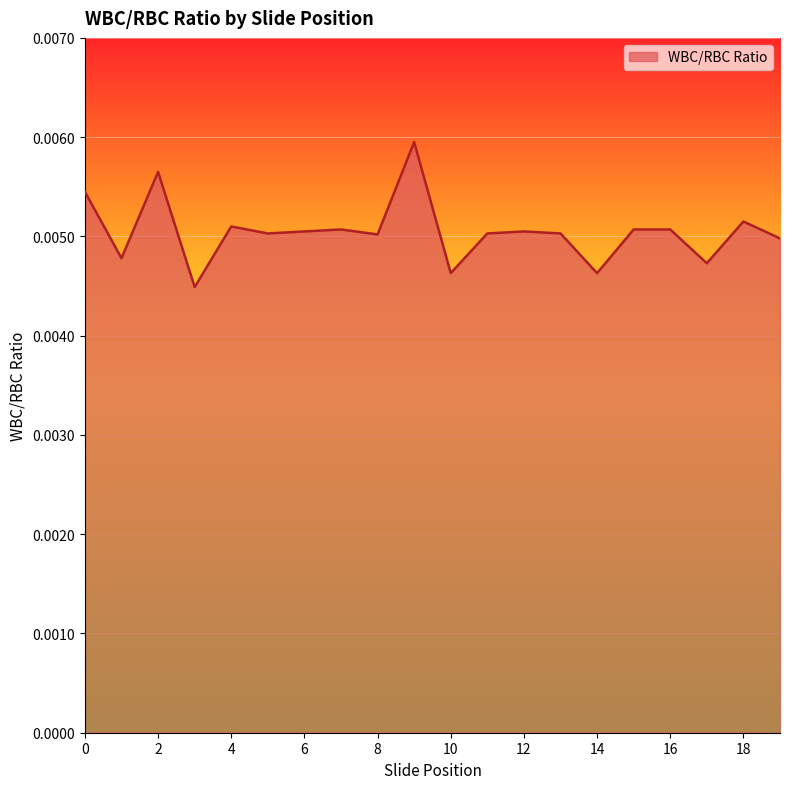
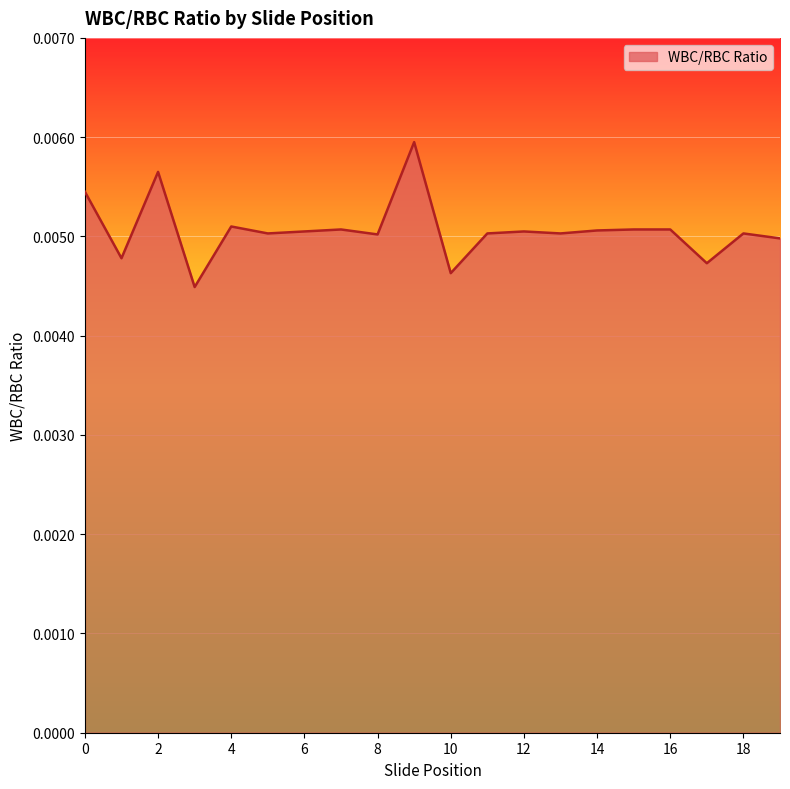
14: 0.0046 -> 0.0051
18: 0.0052 -> 0.0050
